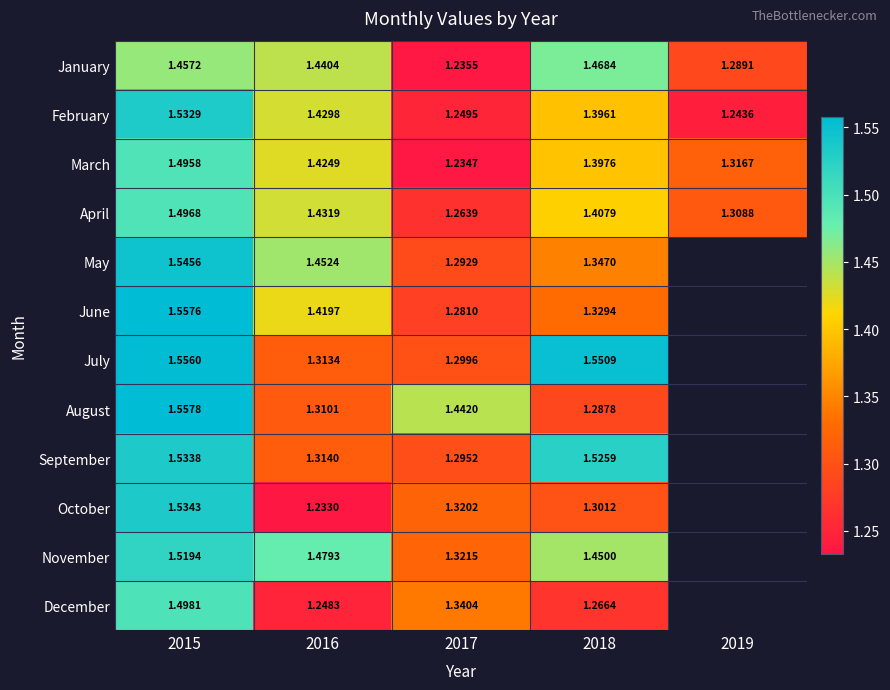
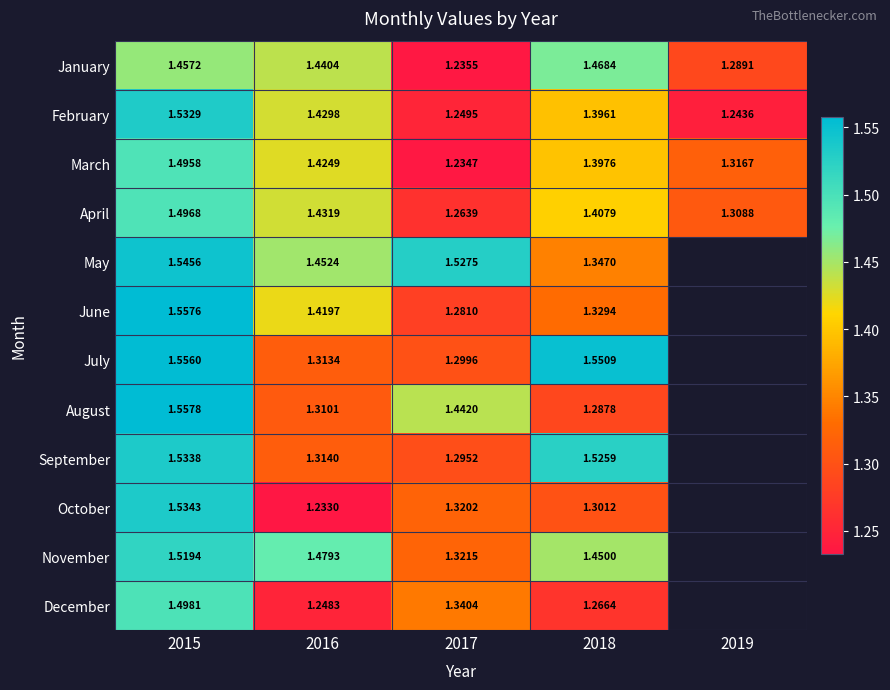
May, 2017: 1.2929 -> 1.5275
